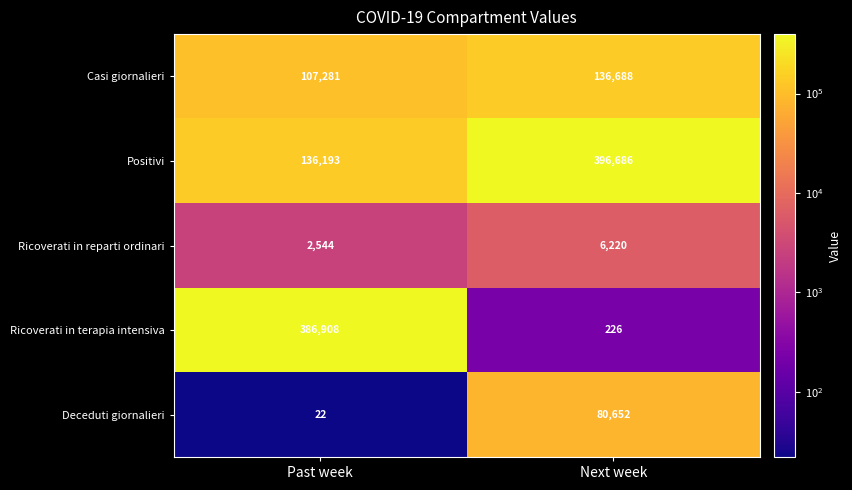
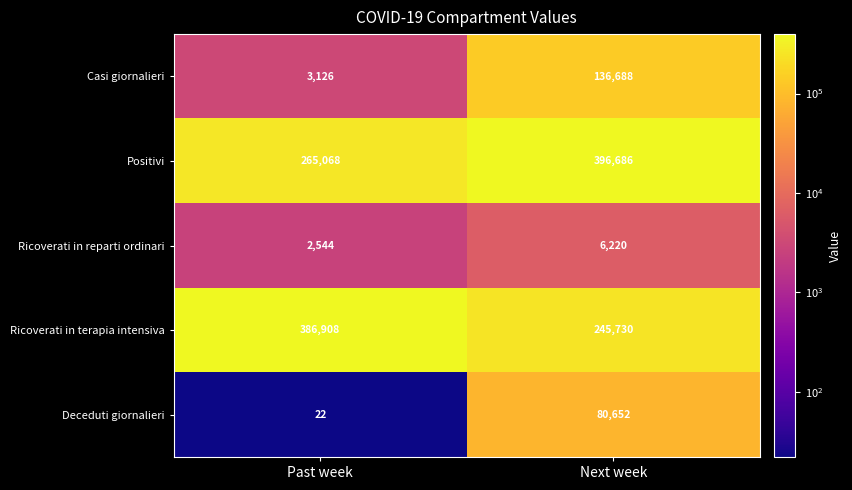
Casi giornalieri, Past week: 107,281 -> 3,126
Positivi, Past week: 136,193 -> 265,068
Ricoverati in terapia intensiva, Next week: 226 -> 245,730
